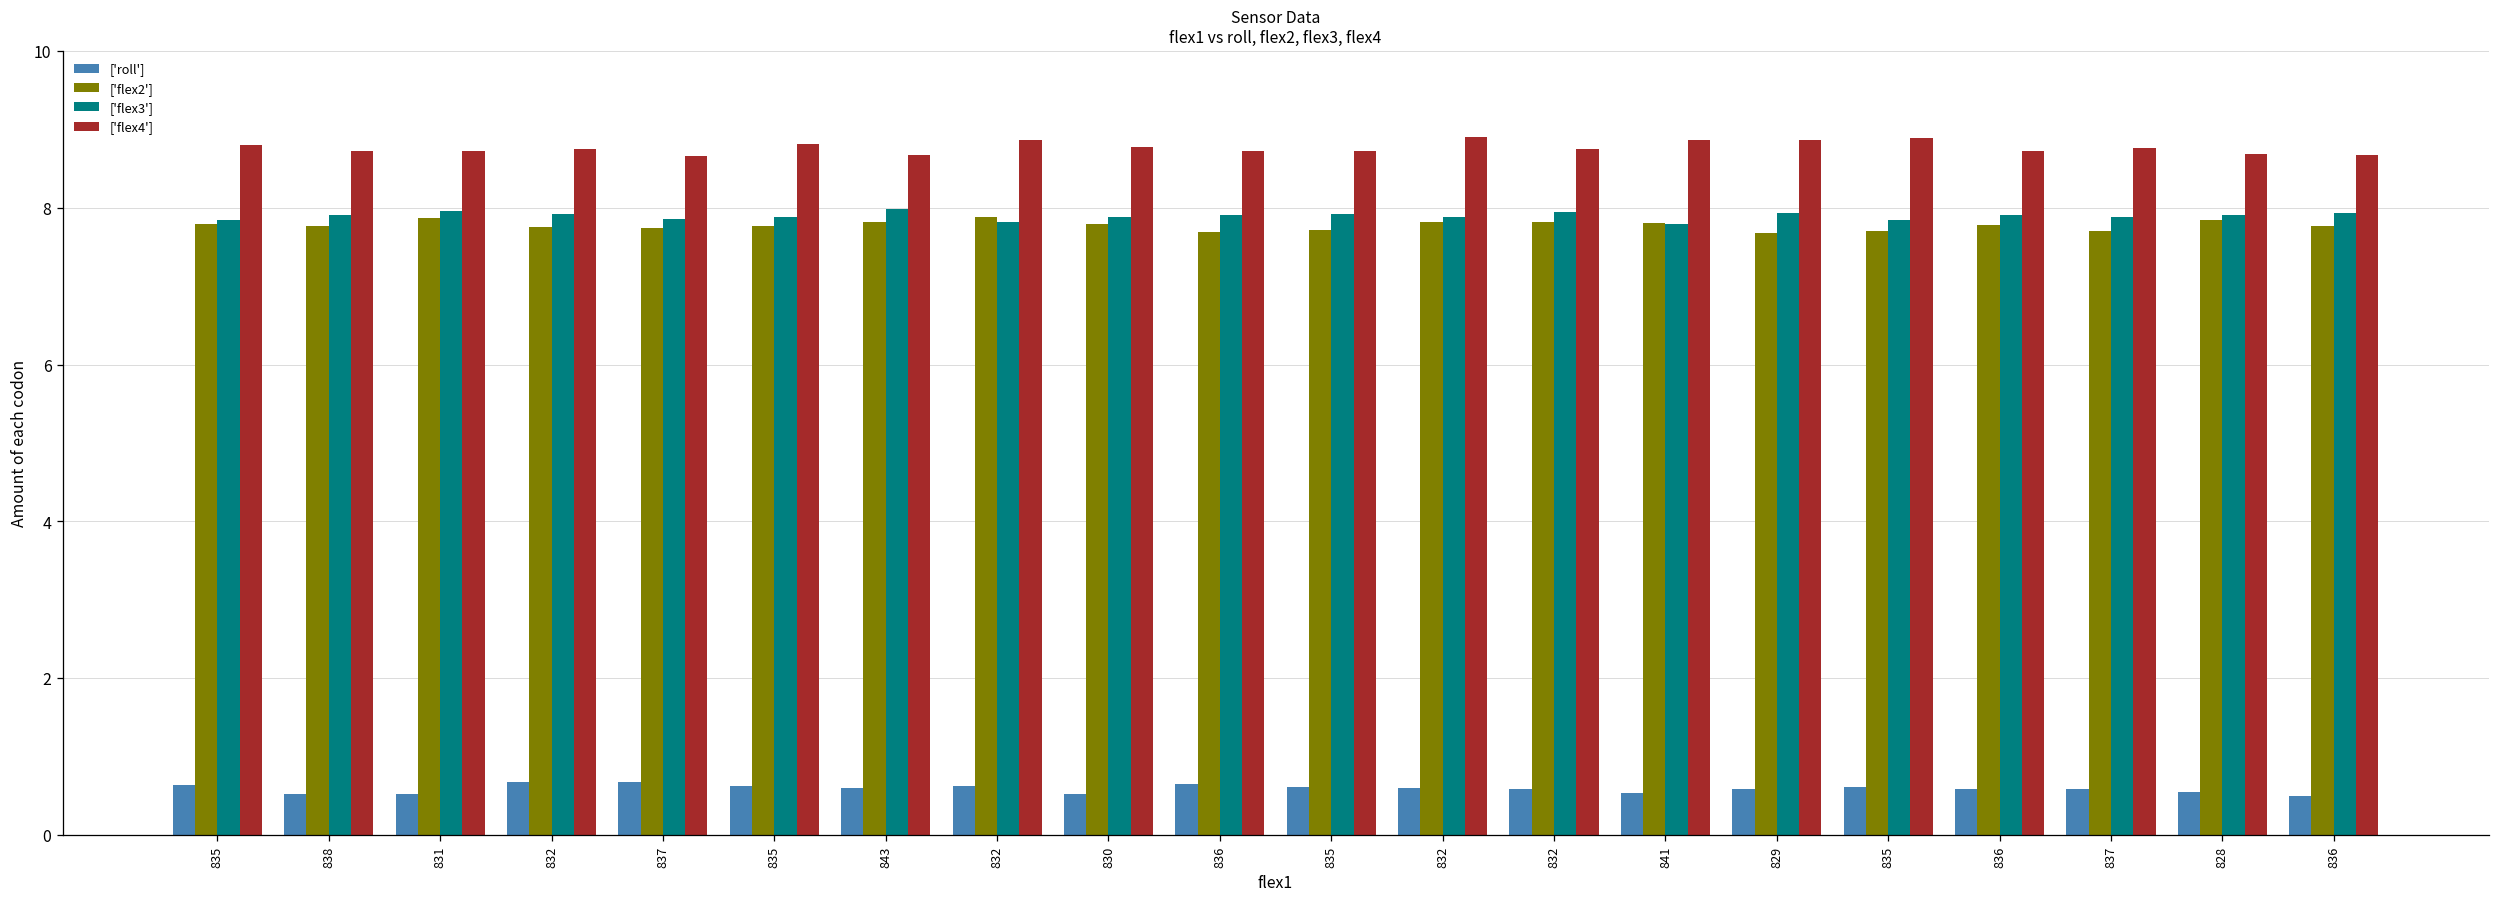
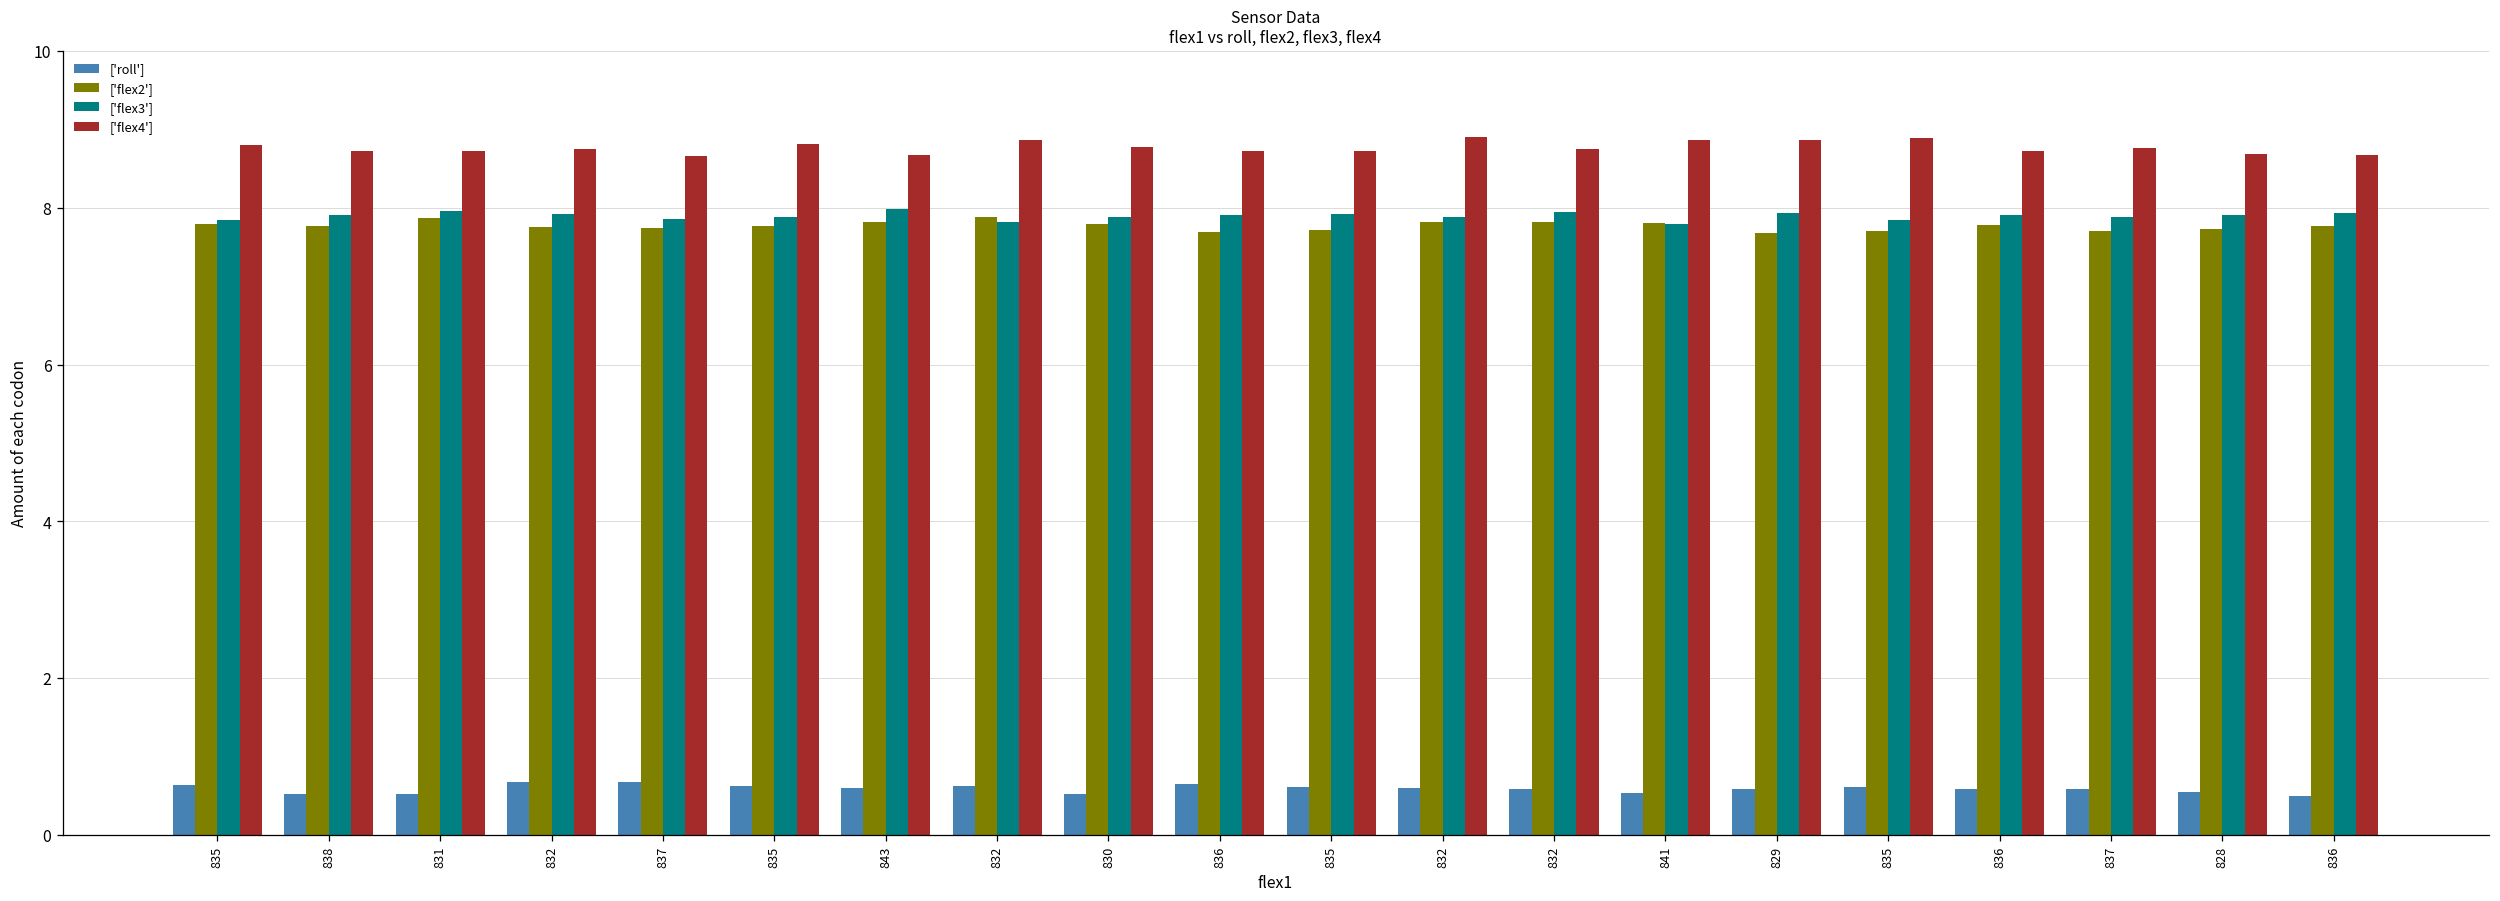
['flex2'], 828: 7.9 -> 7.7
